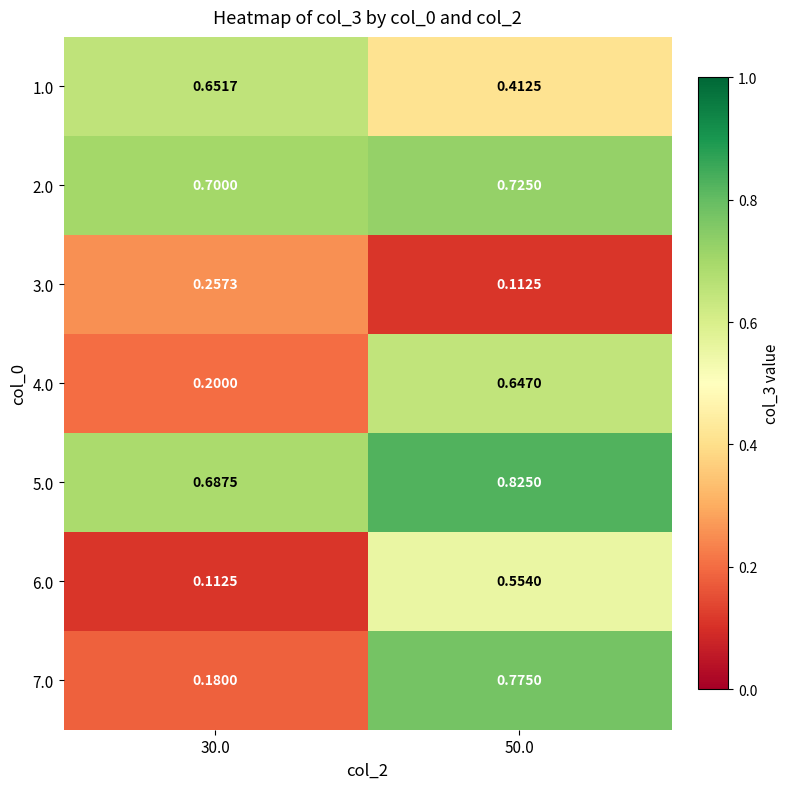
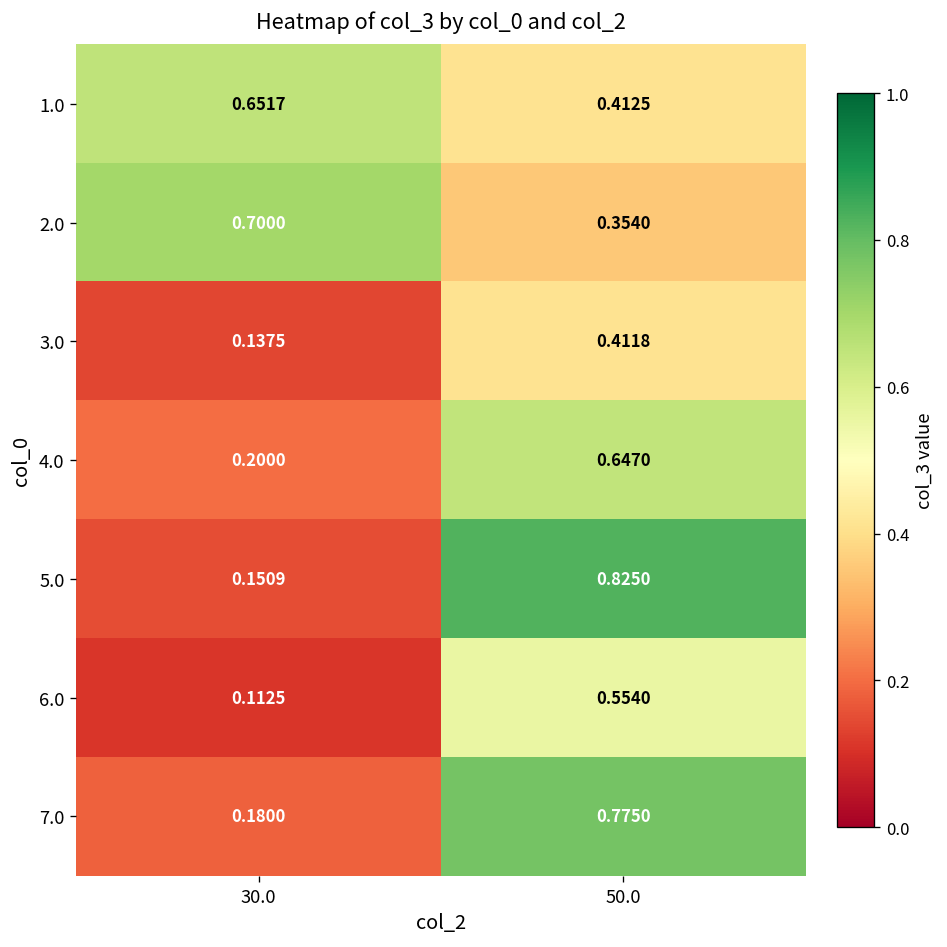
2.0, 50.0: 0.7250 -> 0.3540
3.0, 30.0: 0.2573 -> 0.1375
3.0, 50.0: 0.1125 -> 0.4118
5.0, 30.0: 0.6875 -> 0.1509
